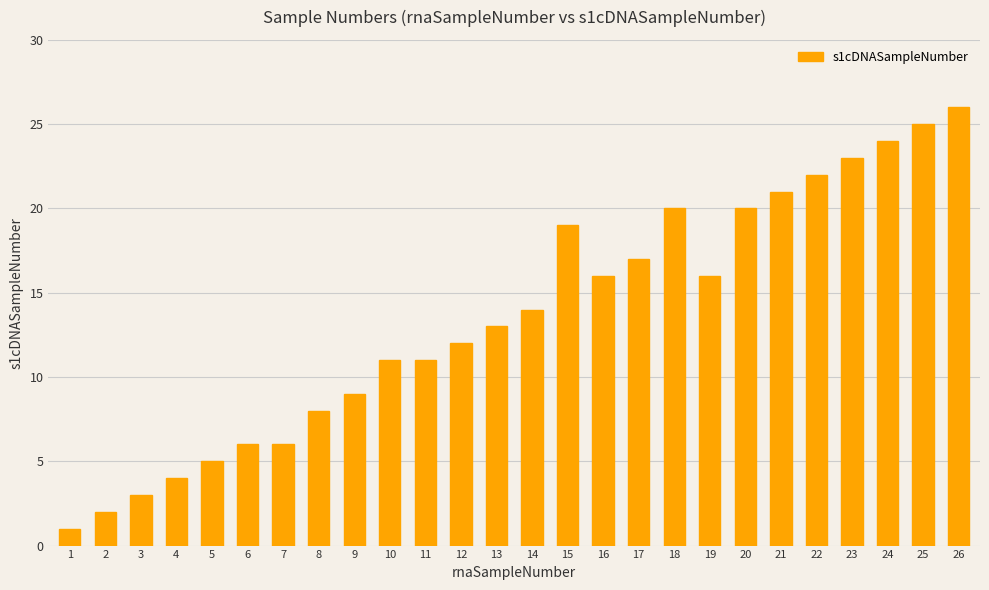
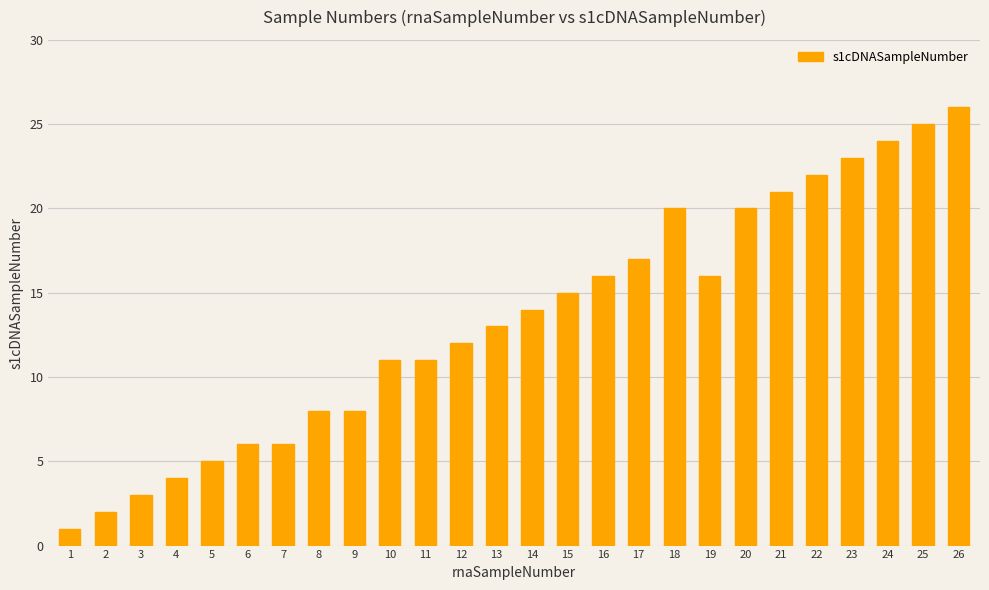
9: 9 -> 8
15: 19 -> 15
